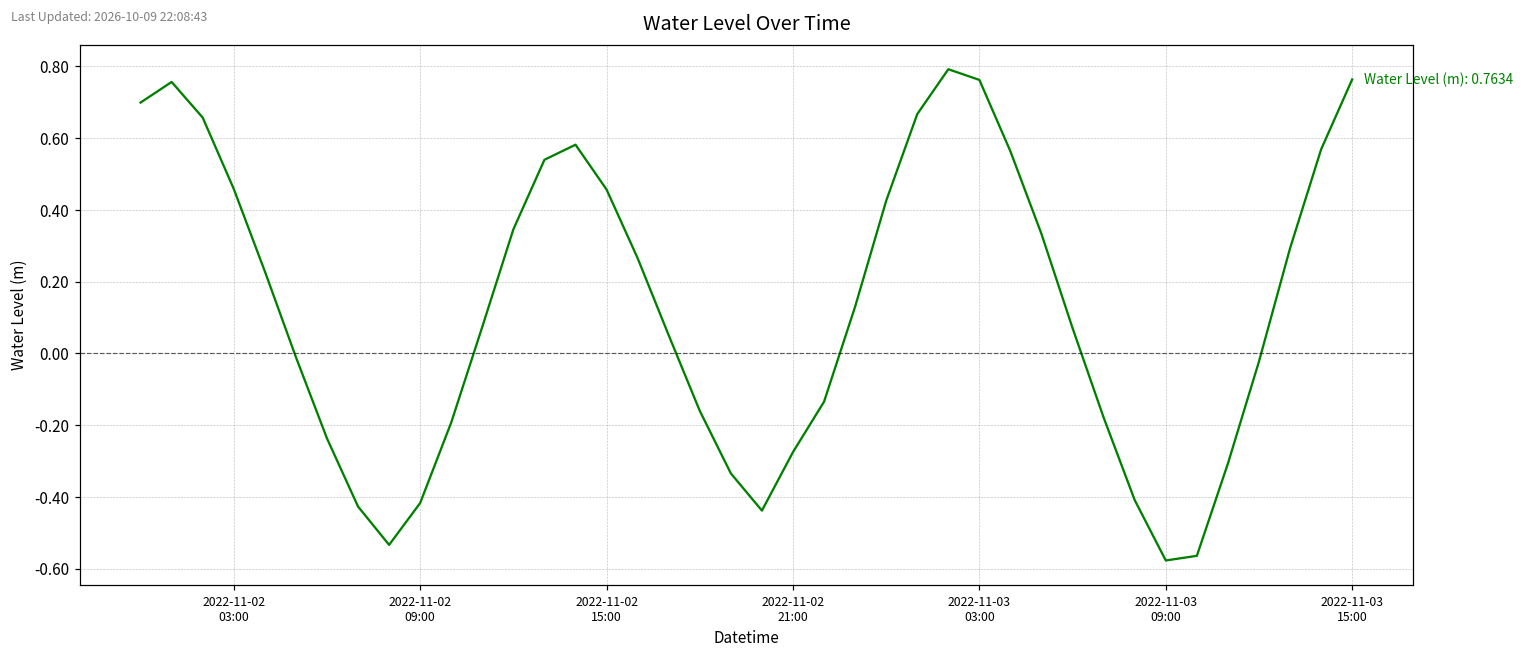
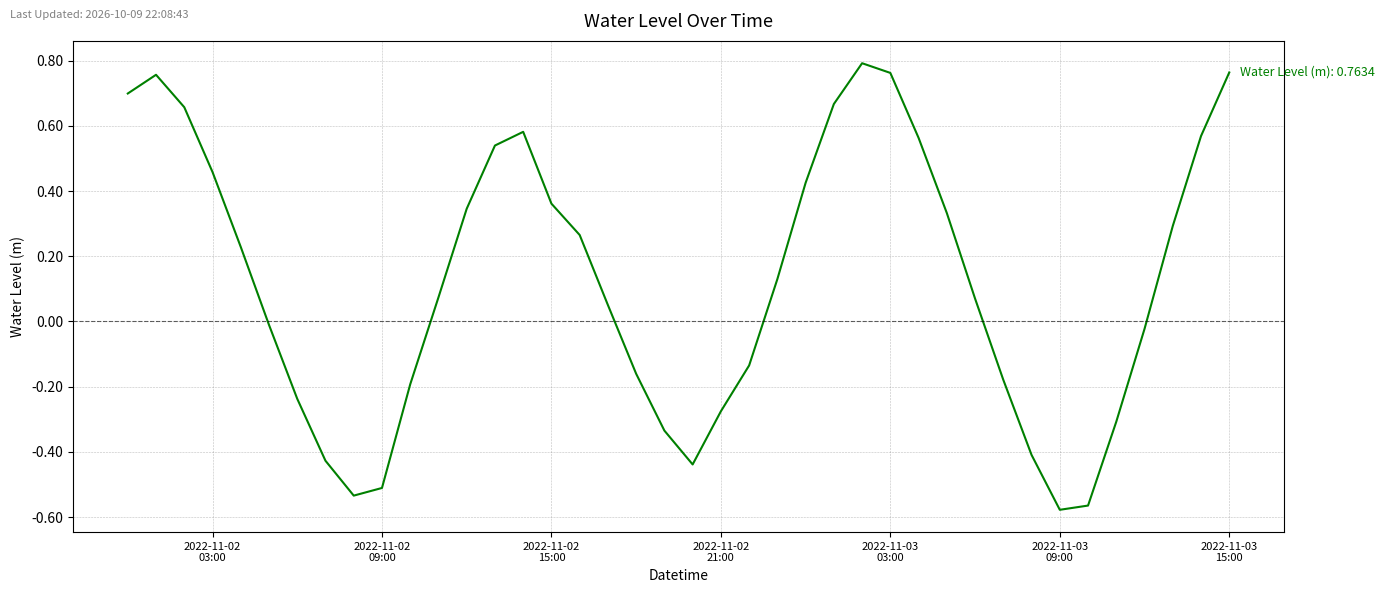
2022-11-02 09:00: -0.42 -> -0.51
2022-11-02 15:00: 0.46 -> 0.36
